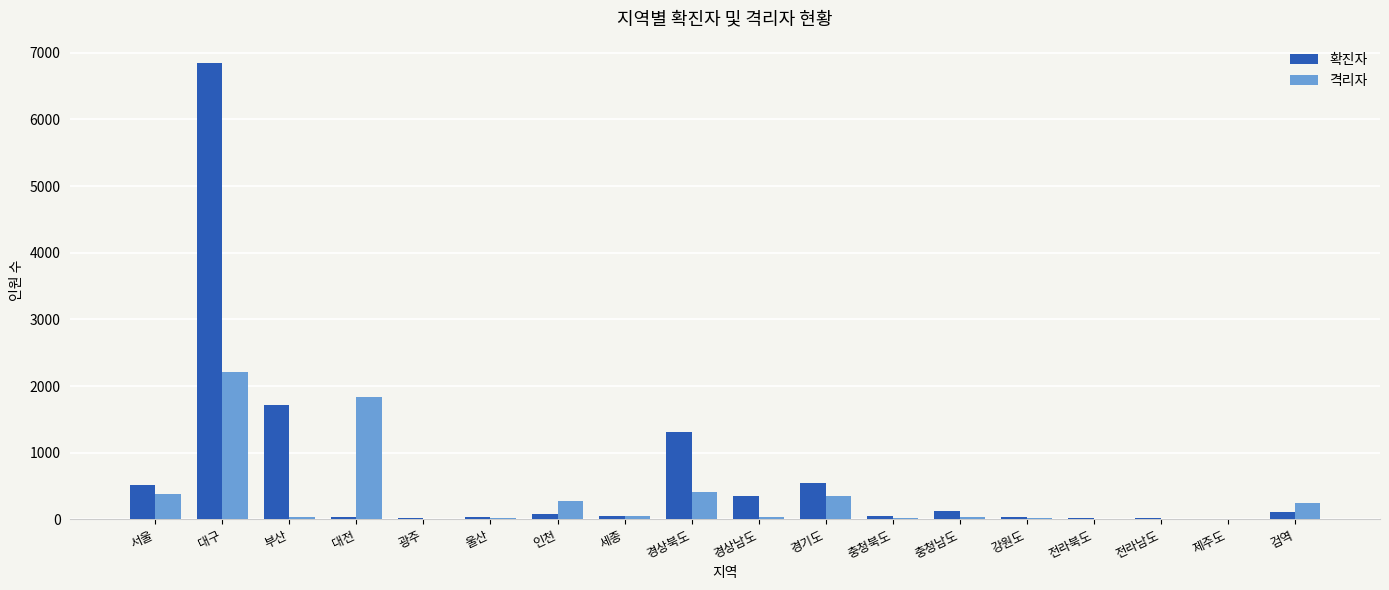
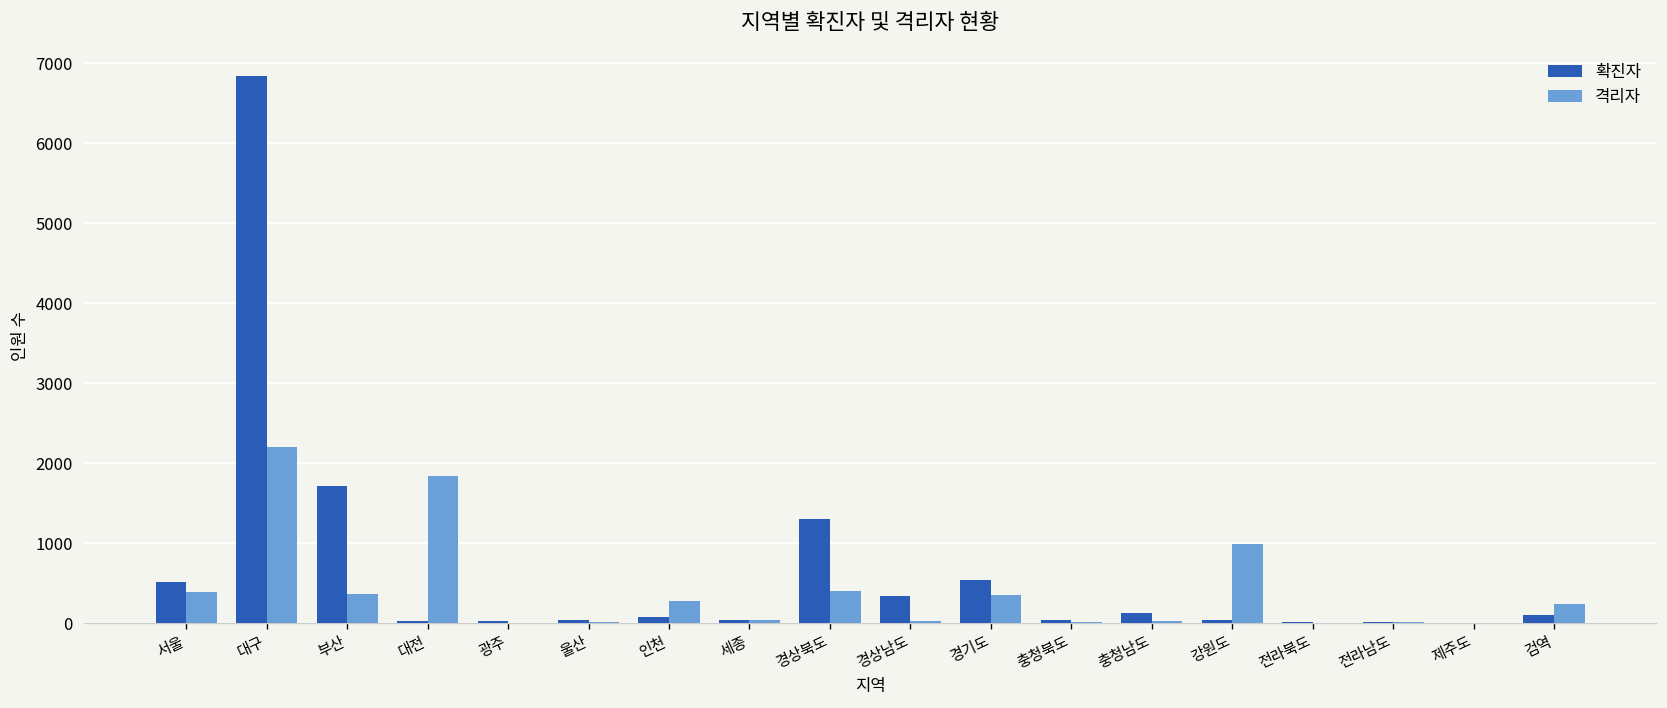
격리자, 부산: 0 -> 400
격리자, 강원도: 0 -> 1000
